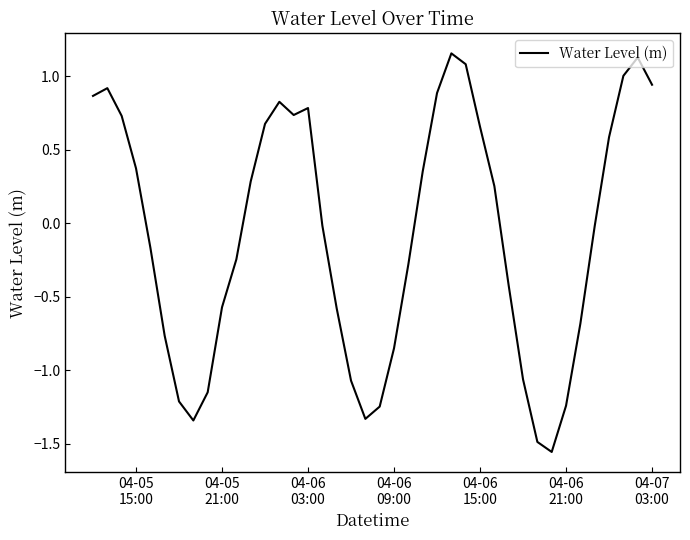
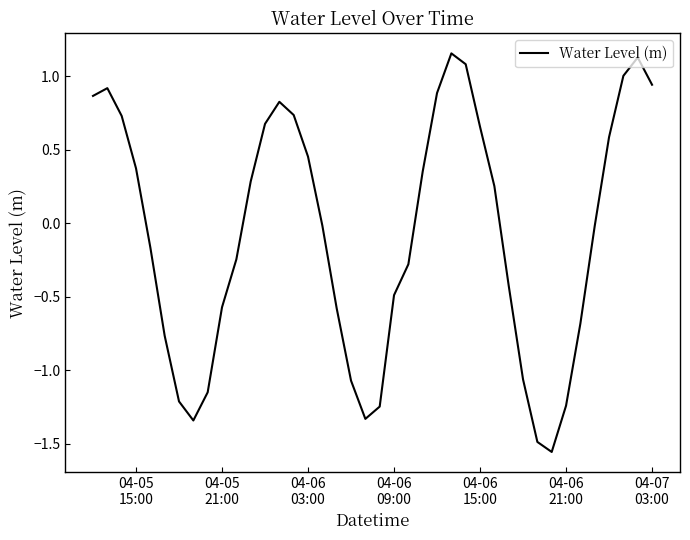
04-06 03:00: 0.78 -> 0.45
04-06 09:00: -0.85 -> -0.49
